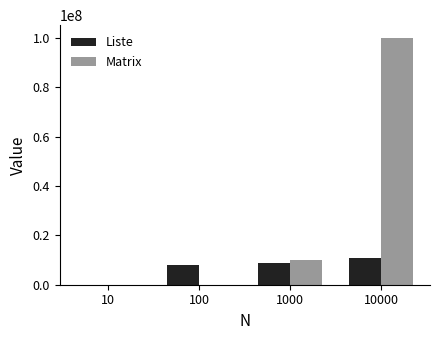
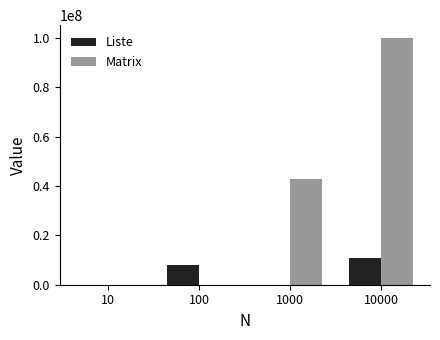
Liste, 1000: 9000000 -> 0
Matrix, 1000: 10000000 -> 43000000
